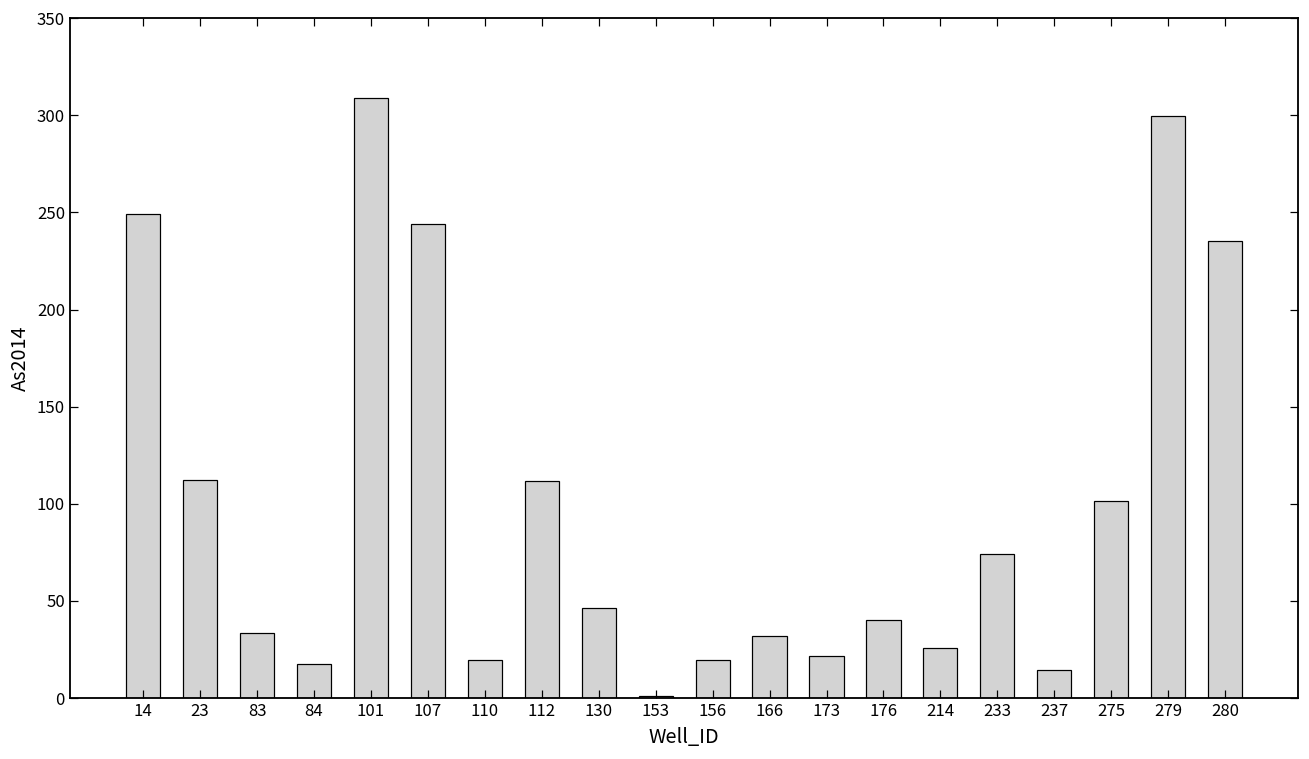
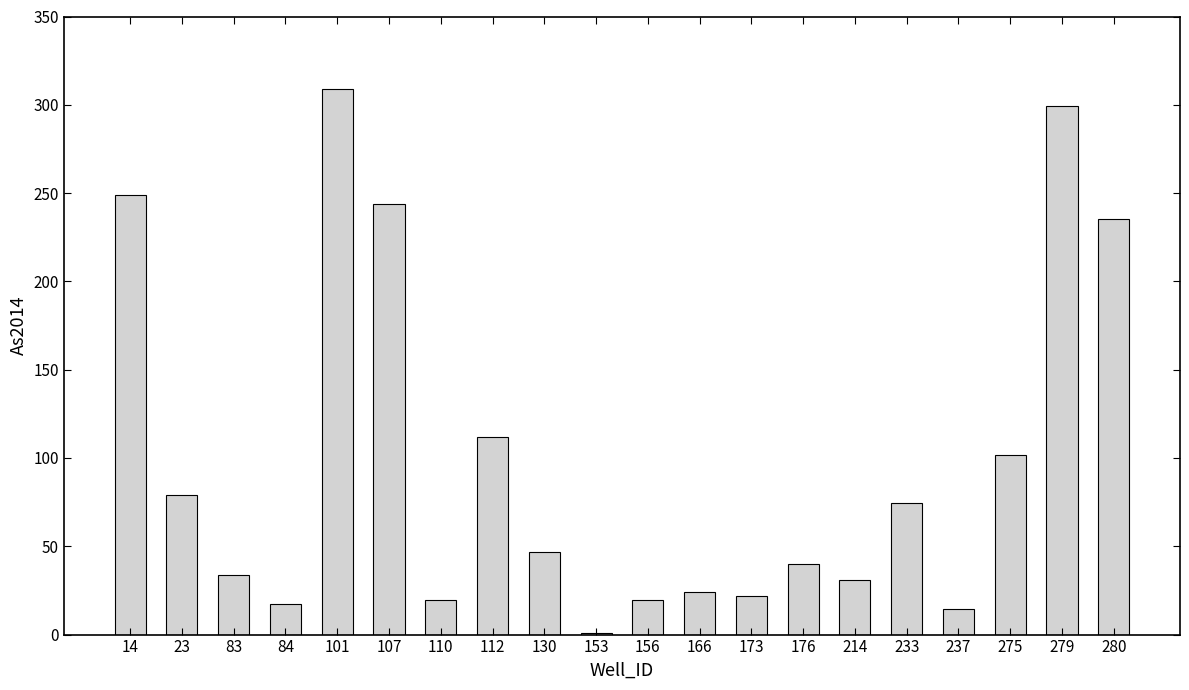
23: 112 -> 79
166: 32 -> 24
214: 26 -> 31
